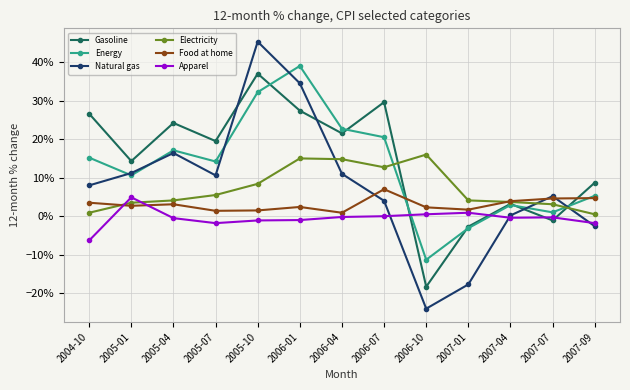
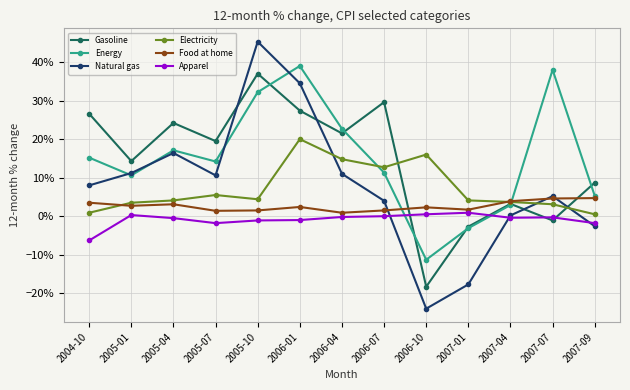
Apparel, 2005-01: 5% -> 0%
Electricity, 2005-10: 8% -> 4%
Electricity, 2006-01: 15% -> 20%
Energy, 2006-07: 21% -> 11%
Food at home, 2006-07: 7% -> 2%
Energy, 2007-07: 1% -> 38%
